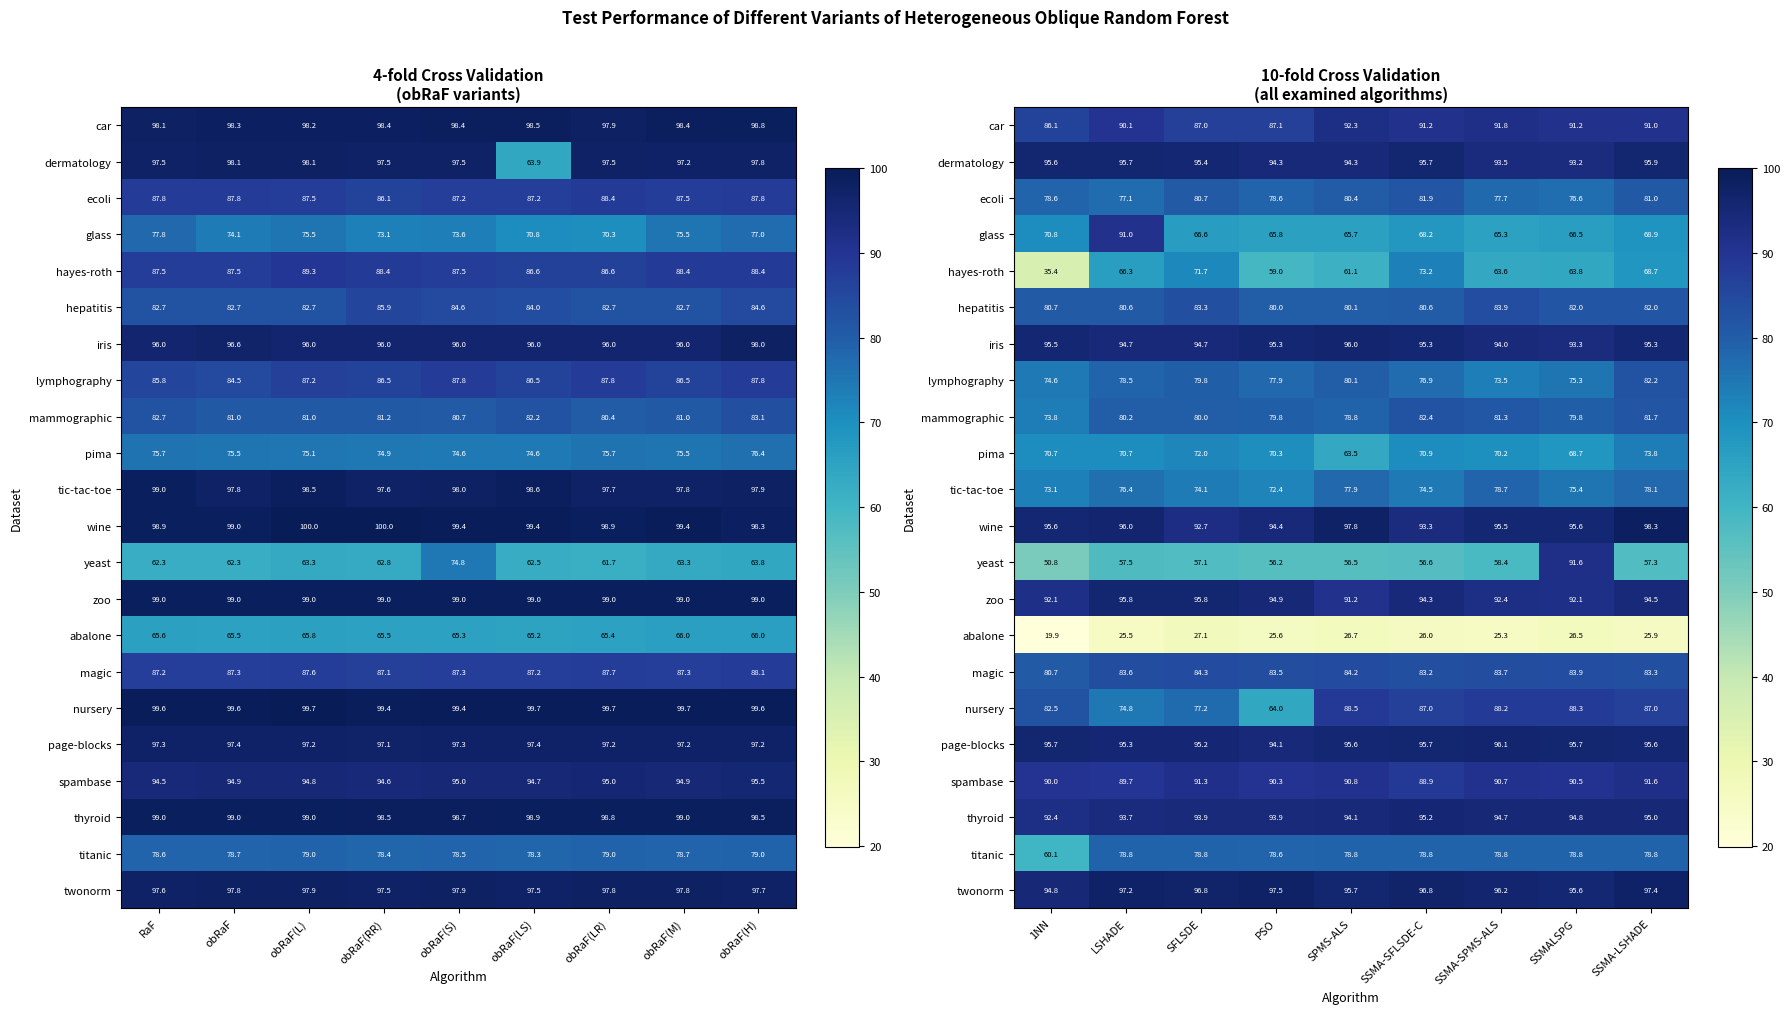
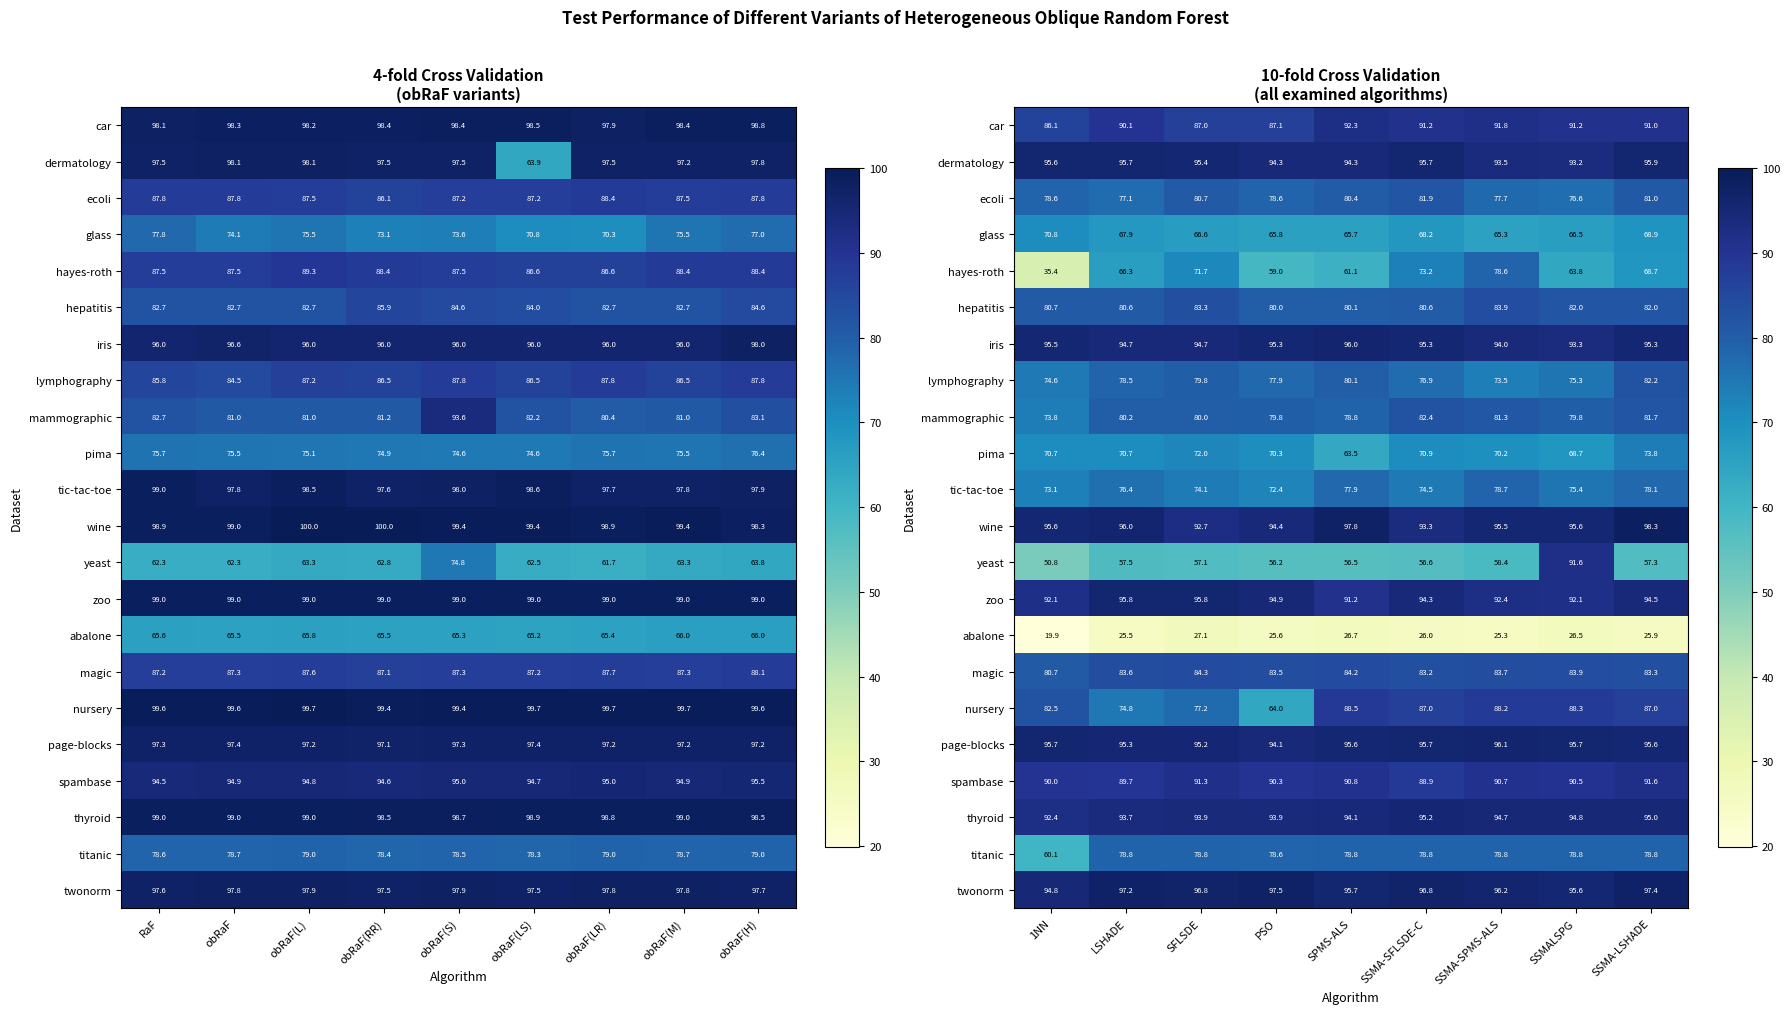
4-fold Cross Validation (obRaF variants), mammographic, obRaF(S): 80.7 -> 93.6
10-fold Cross Validation (all examined algorithms), glass, LSHADE: 91.0 -> 67.9
10-fold Cross Validation (all examined algorithms), hayes-roth, SSMA-SPMS-ALS: 63.6 -> 78.6
